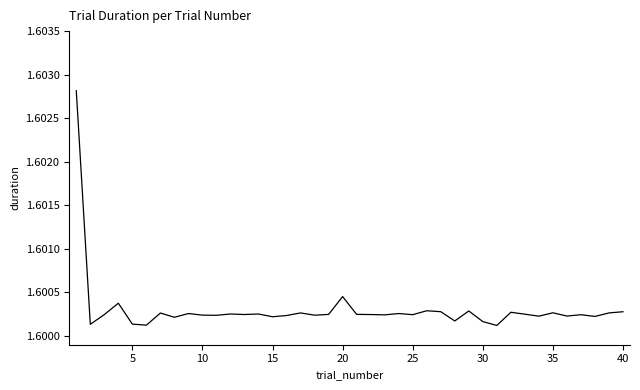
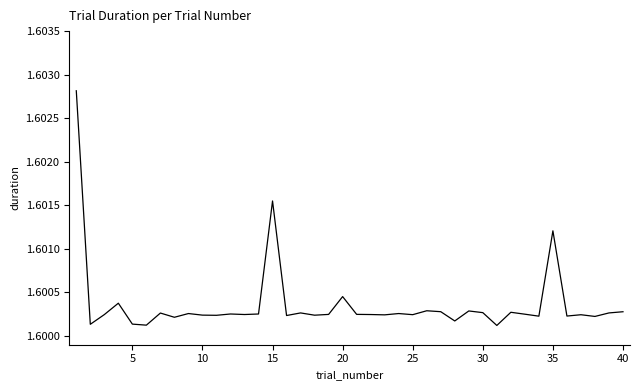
15: 1.6002 -> 1.6016
30: 1.6002 -> 1.6003
35: 1.6003 -> 1.6012
